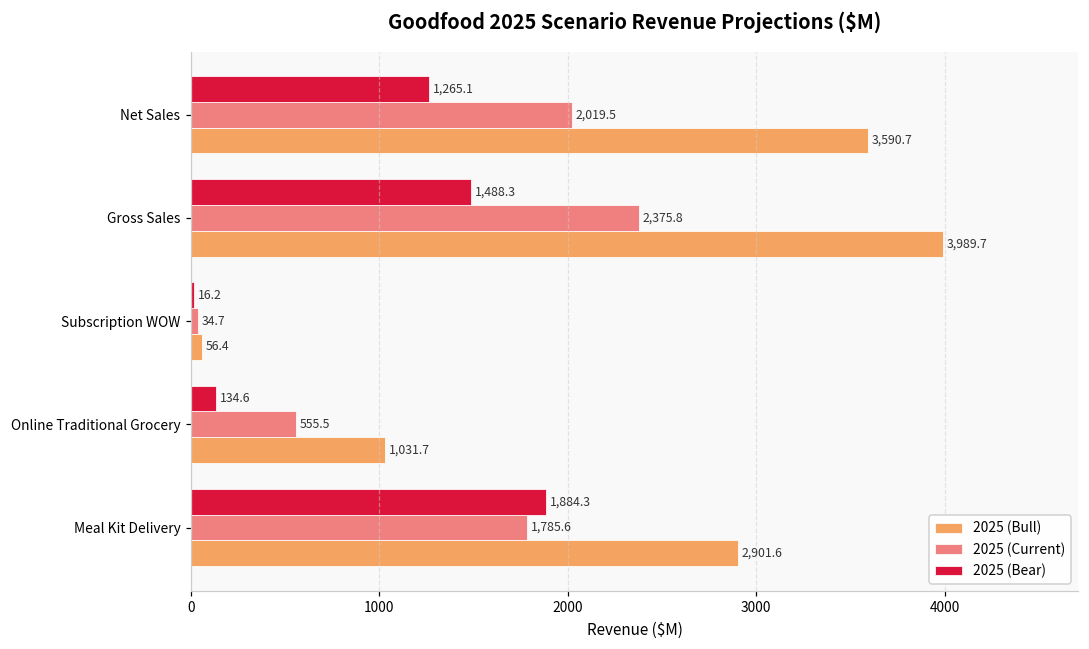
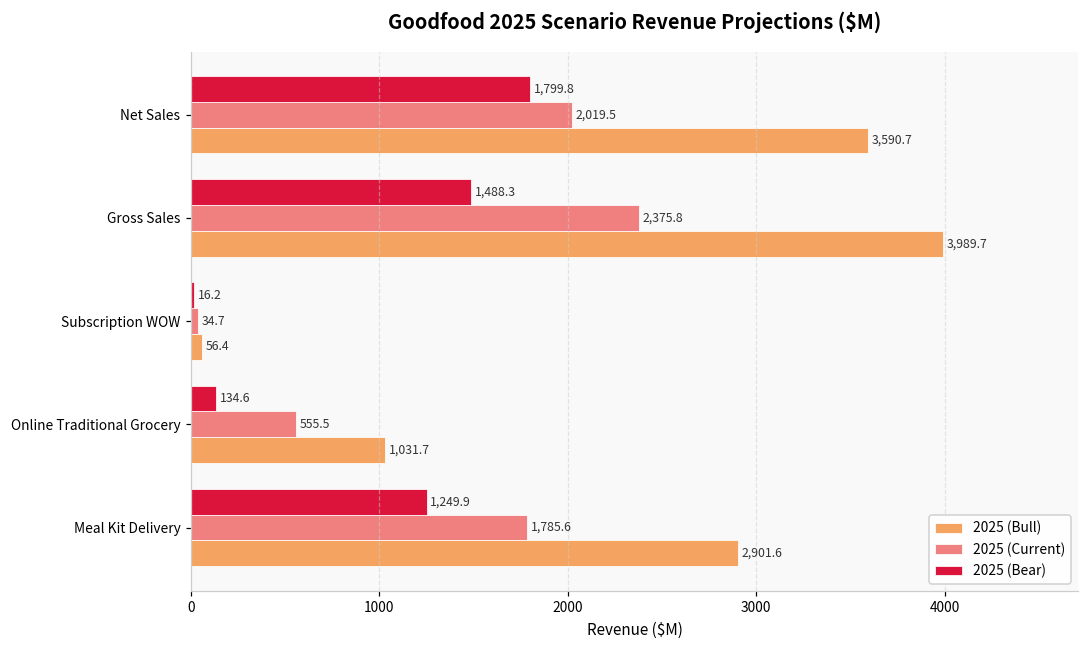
2025 (Bear), Net Sales: 1,265.1 -> 1,799.8
2025 (Bear), Meal Kit Delivery: 1,884.3 -> 1,249.9
